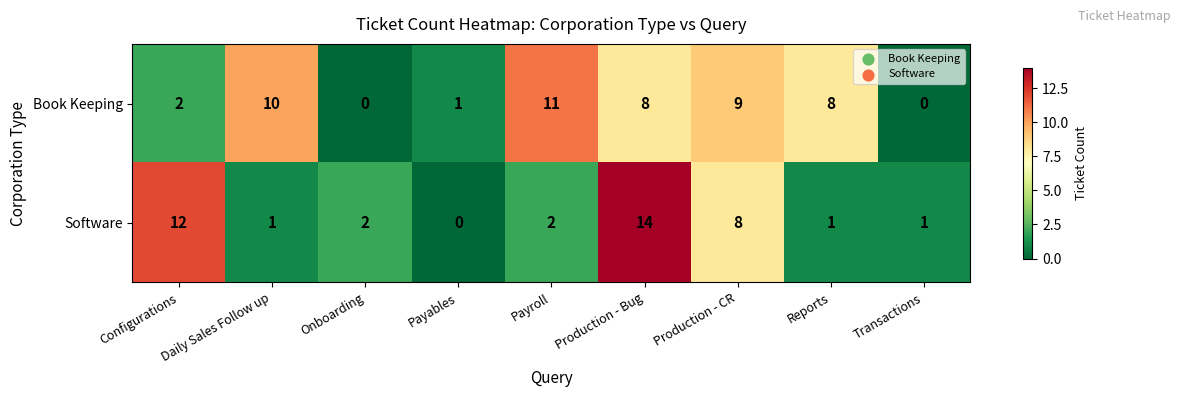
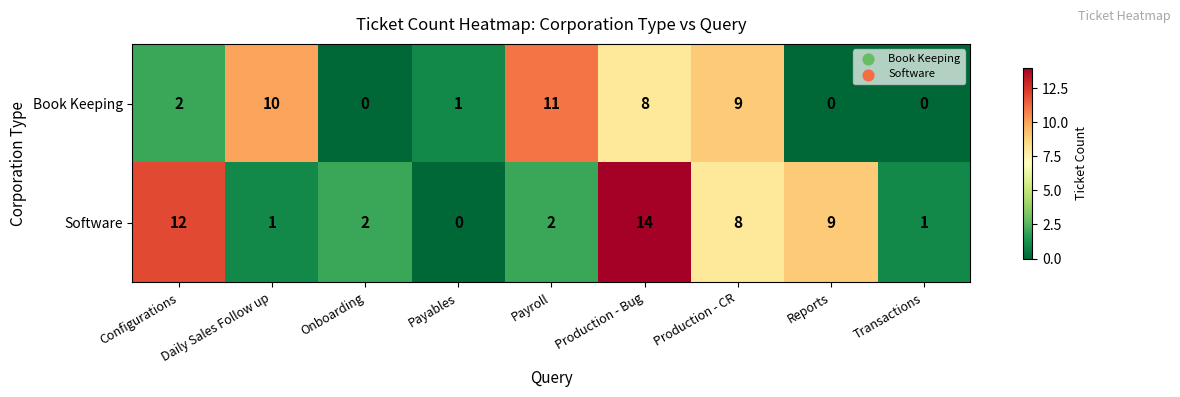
Book Keeping, Reports: 8 -> 0
Software, Reports: 1 -> 9
